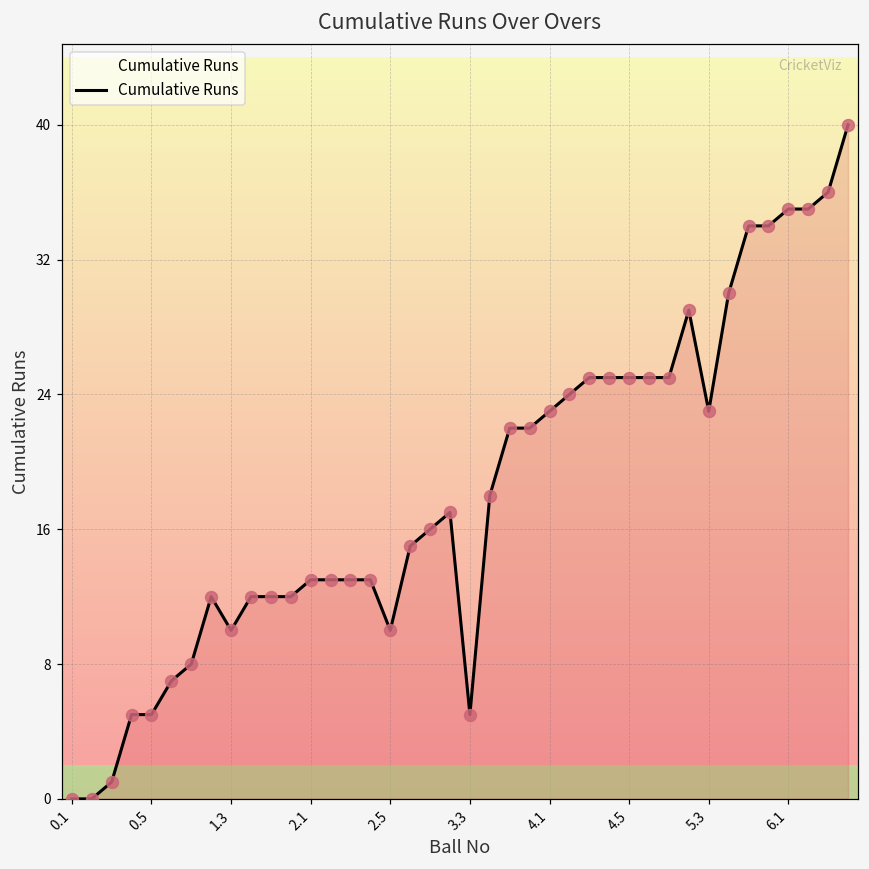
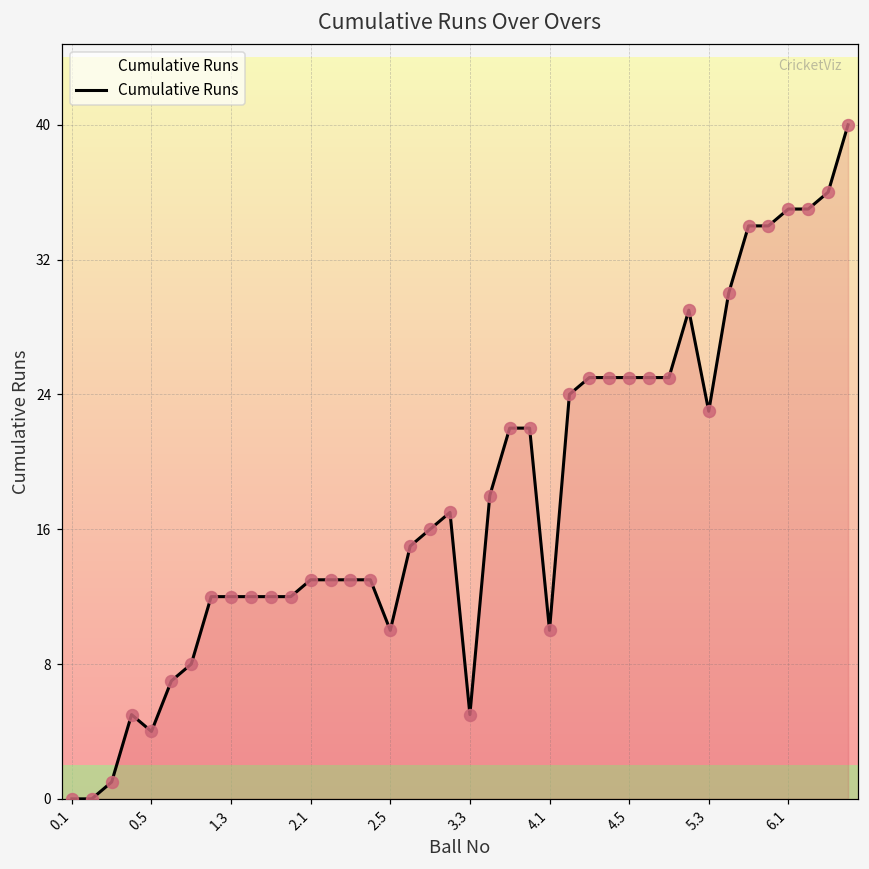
0.5: 5 -> 4
1.3: 10 -> 12
4.1: 23 -> 10
